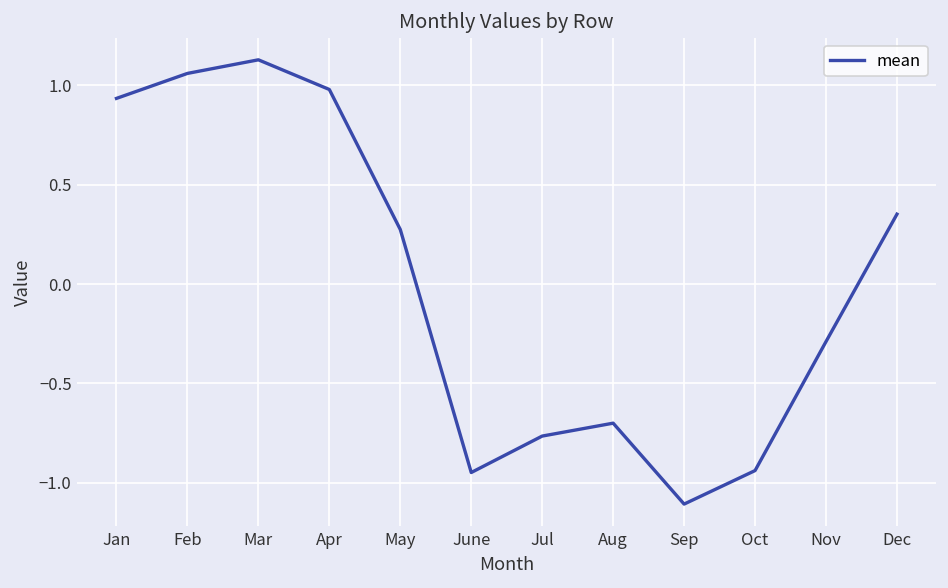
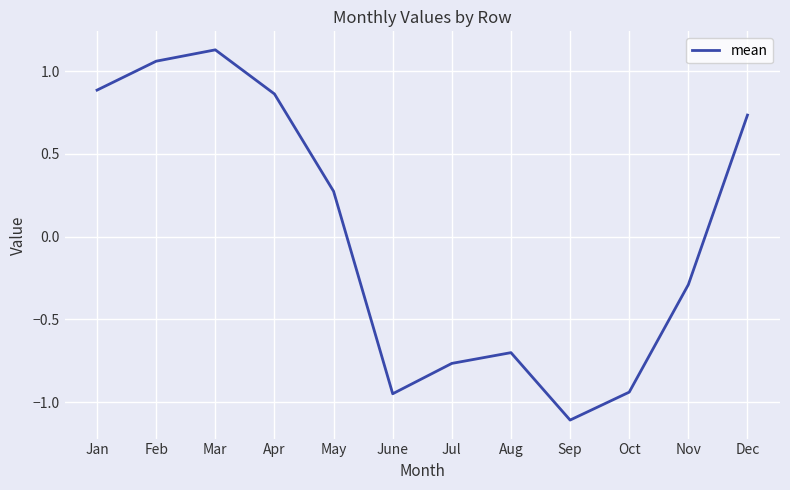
Jan: 0.93 -> 0.89
Apr: 0.98 -> 0.86
Dec: 0.35 -> 0.73
